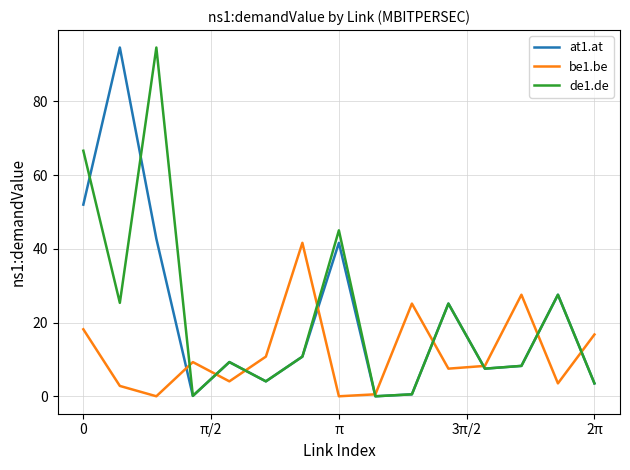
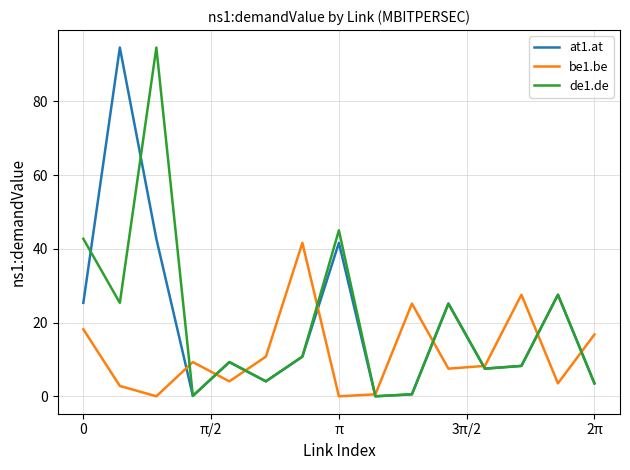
at1.at, 0: 52 -> 25
de1.de, 0: 67 -> 43
